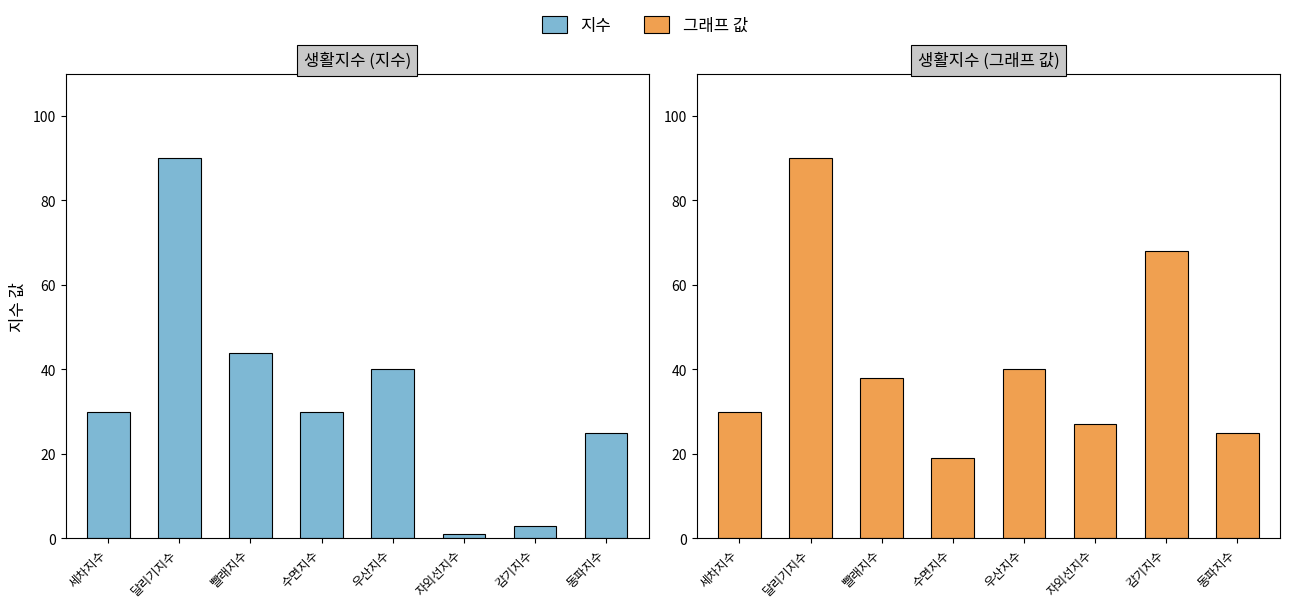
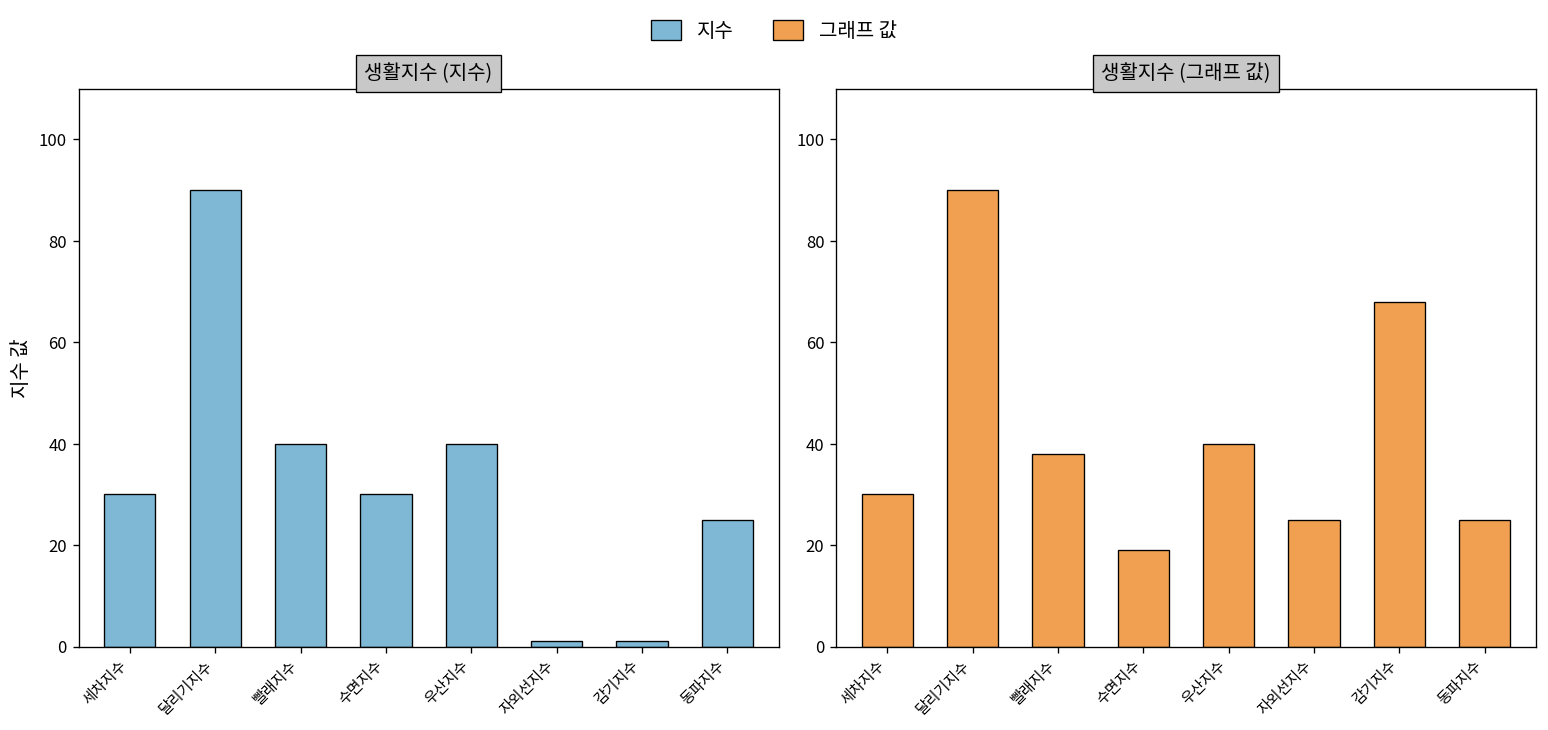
생활지수 (지수), 빨래지수: 44 -> 40
생활지수 (지수), 감기지수: 3 -> 1
생활지수 (그래프 값), 자외선지수: 27 -> 25
